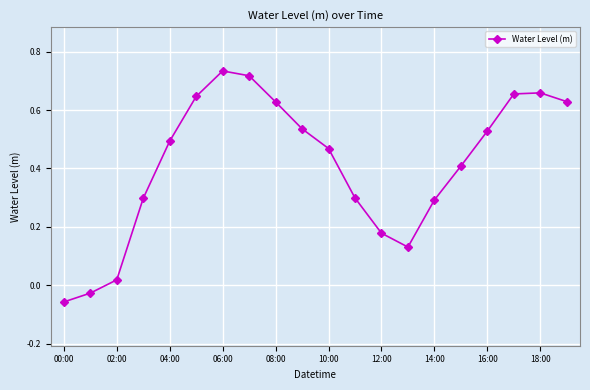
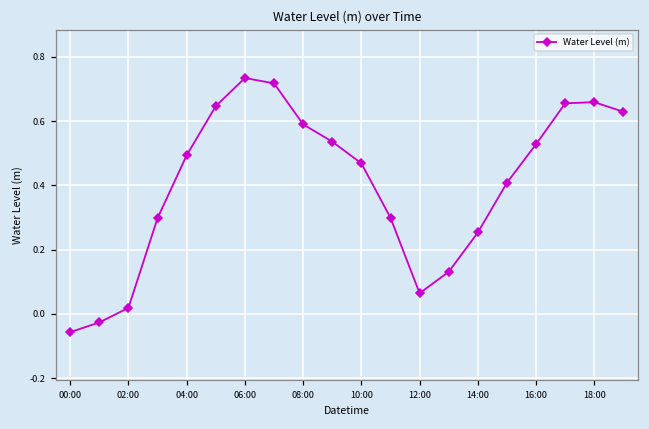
08:00: 0.63 -> 0.59
12:00: 0.18 -> 0.06
14:00: 0.29 -> 0.25
